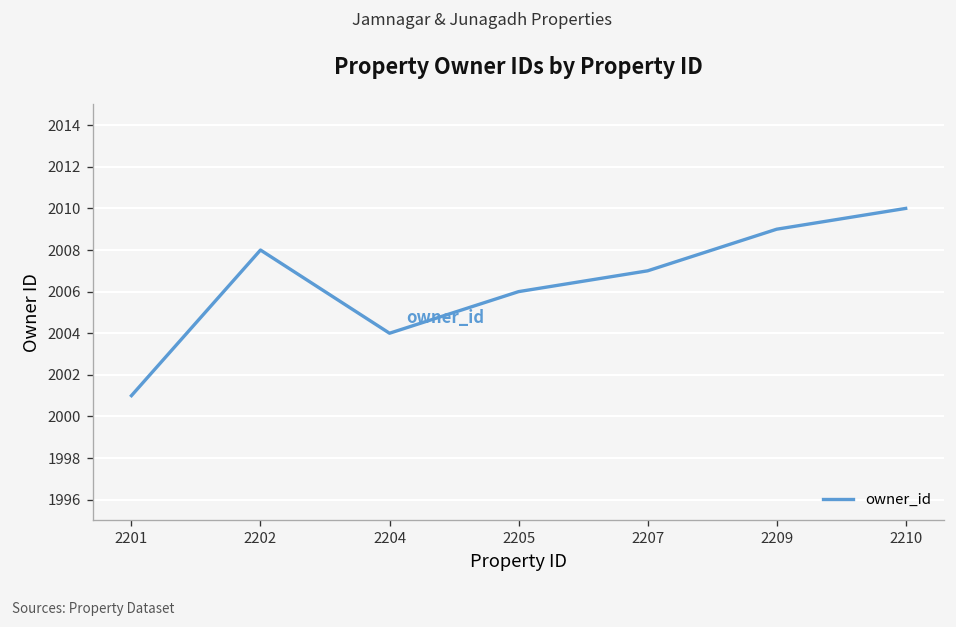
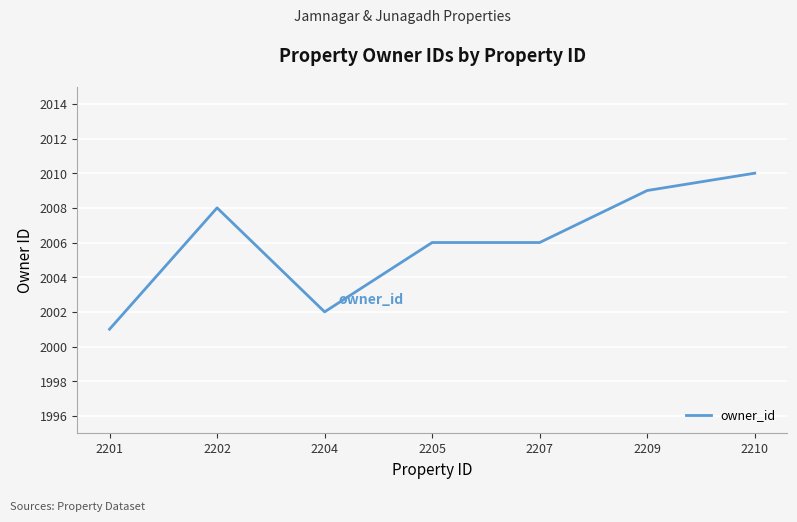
2204: 2004 -> 2002
2207: 2007 -> 2006
